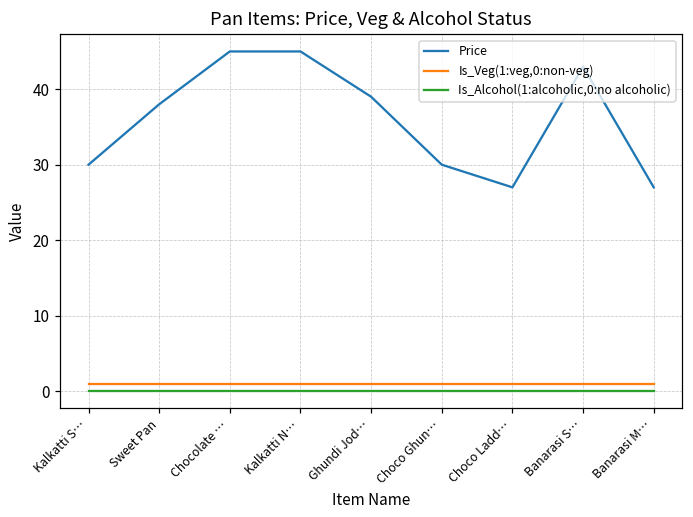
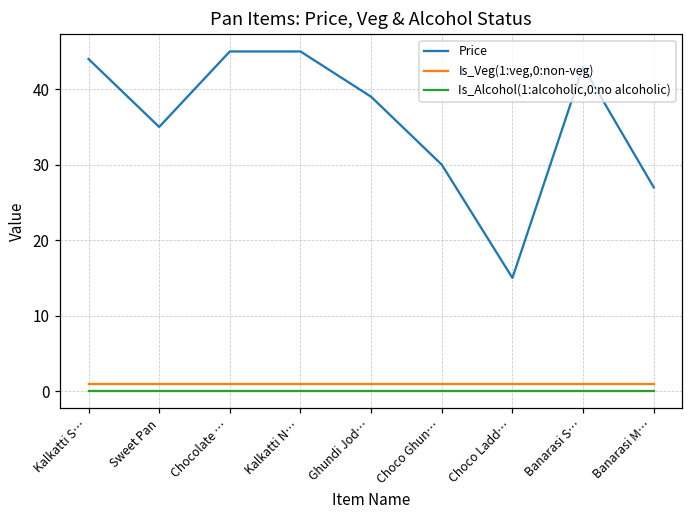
Price, Kalkatti S…: 30 -> 44
Price, Sweet Pan: 38 -> 35
Price, Choco Ladd…: 27 -> 15
